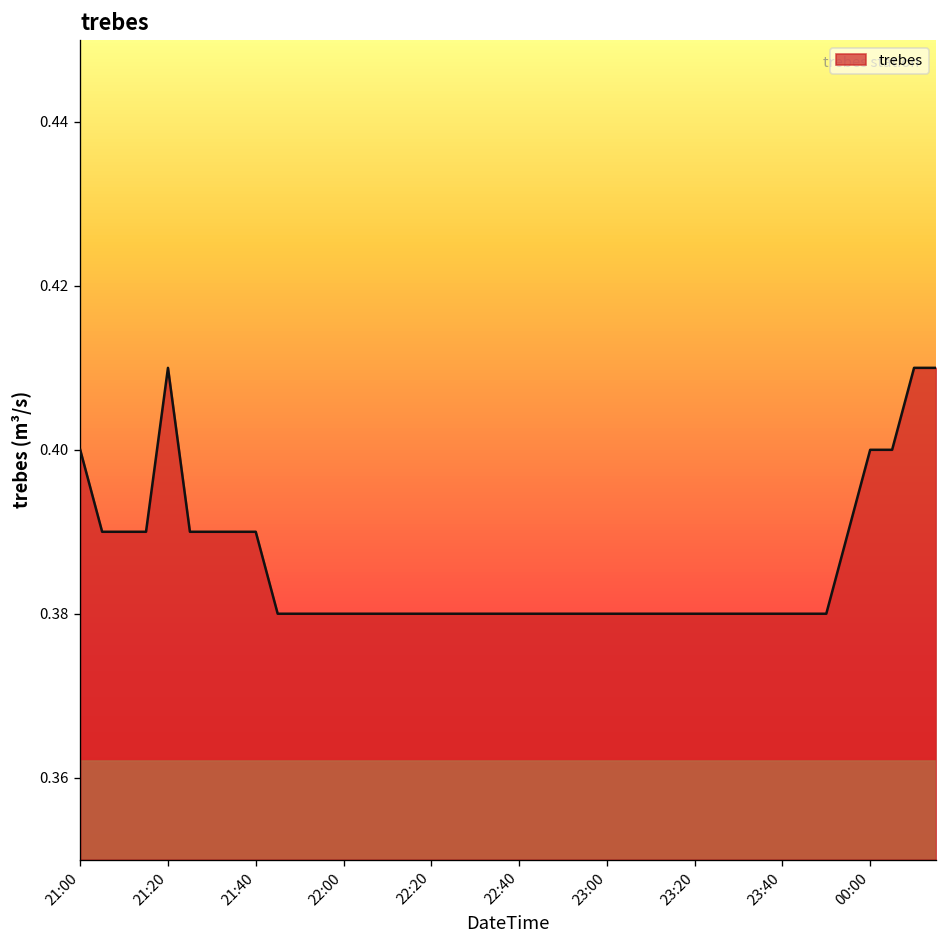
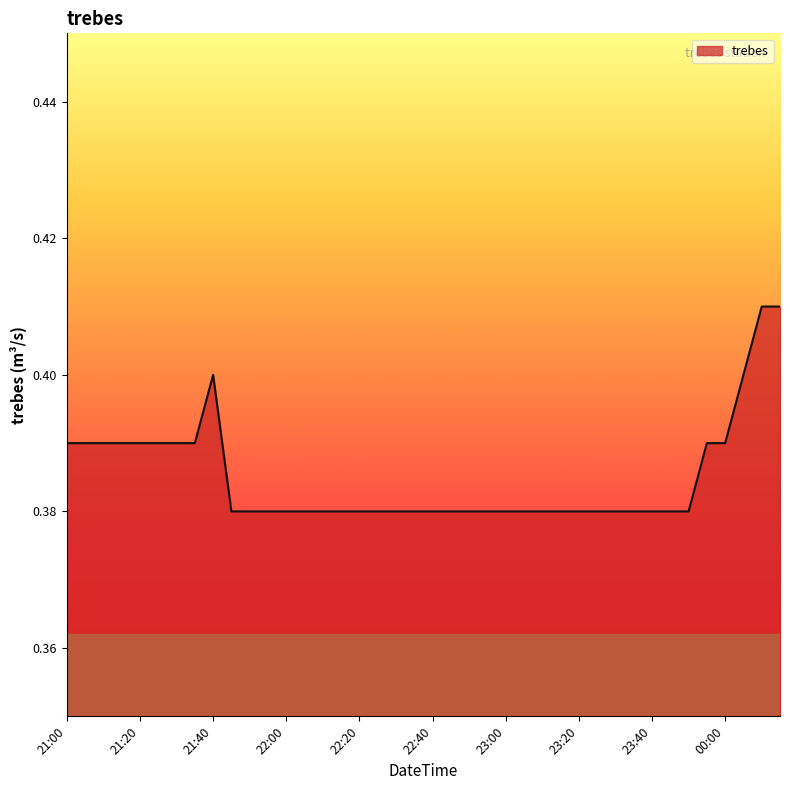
21:00: 0.40 -> 0.39
21:20: 0.41 -> 0.39
21:40: 0.39 -> 0.40
00:00: 0.40 -> 0.39
